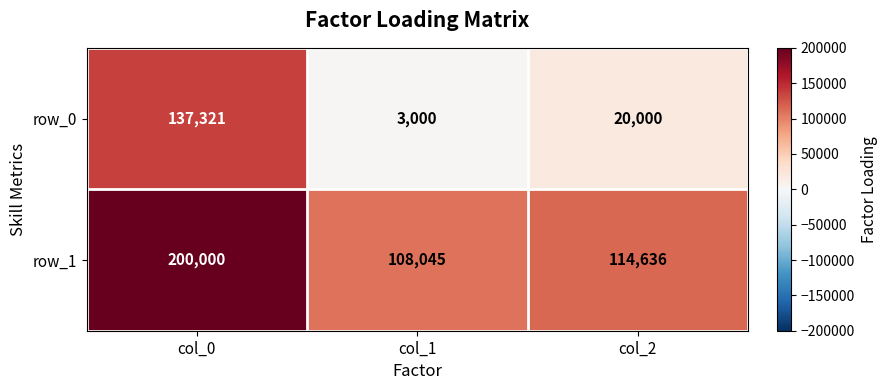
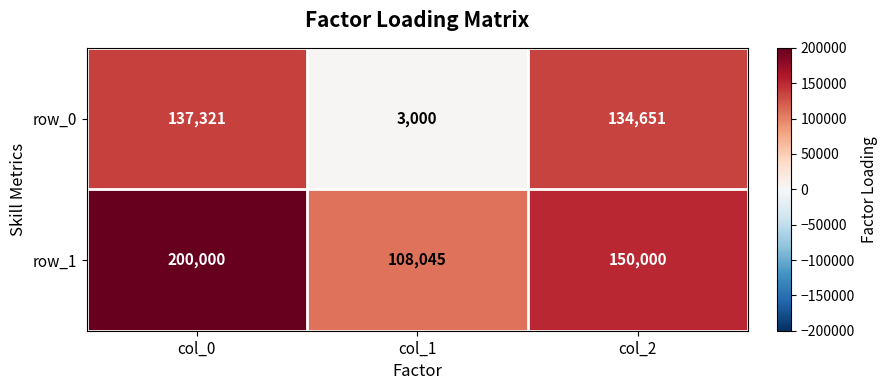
row_0, col_2: 20,000 -> 134,651
row_1, col_2: 114,636 -> 150,000
